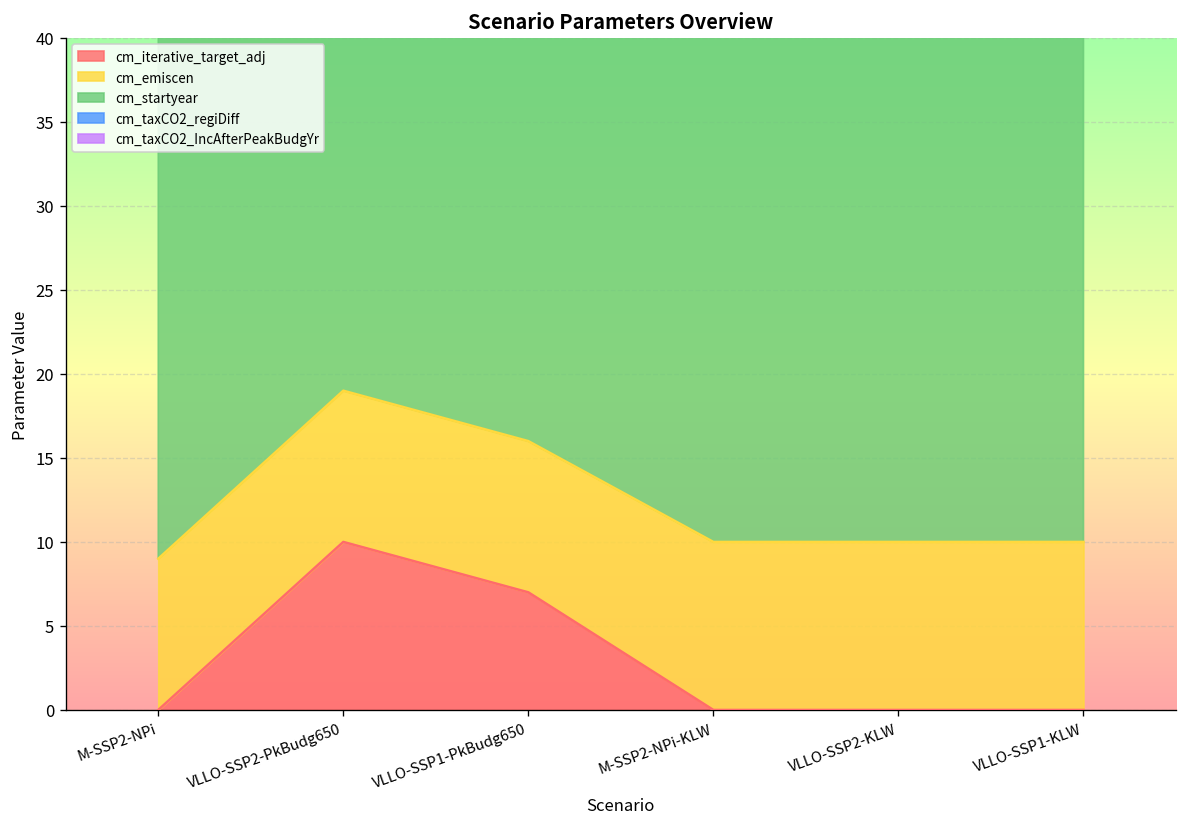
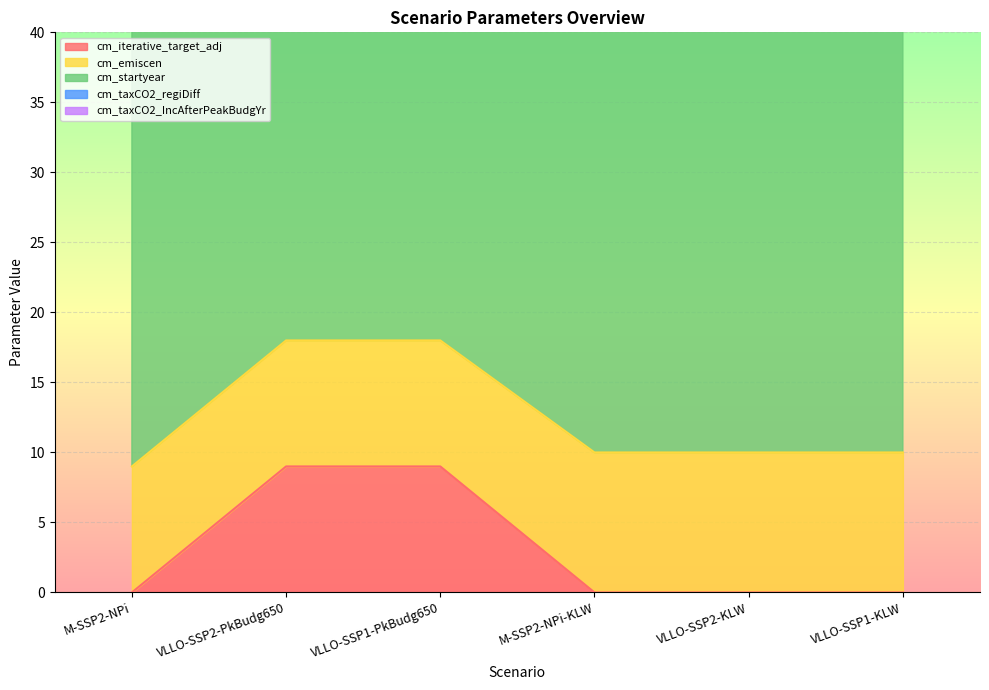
cm_iterative_target_adj, VLLO-SSP2-PkBudg650: 10 -> 9
cm_iterative_target_adj, VLLO-SSP1-PkBudg650: 7 -> 9
